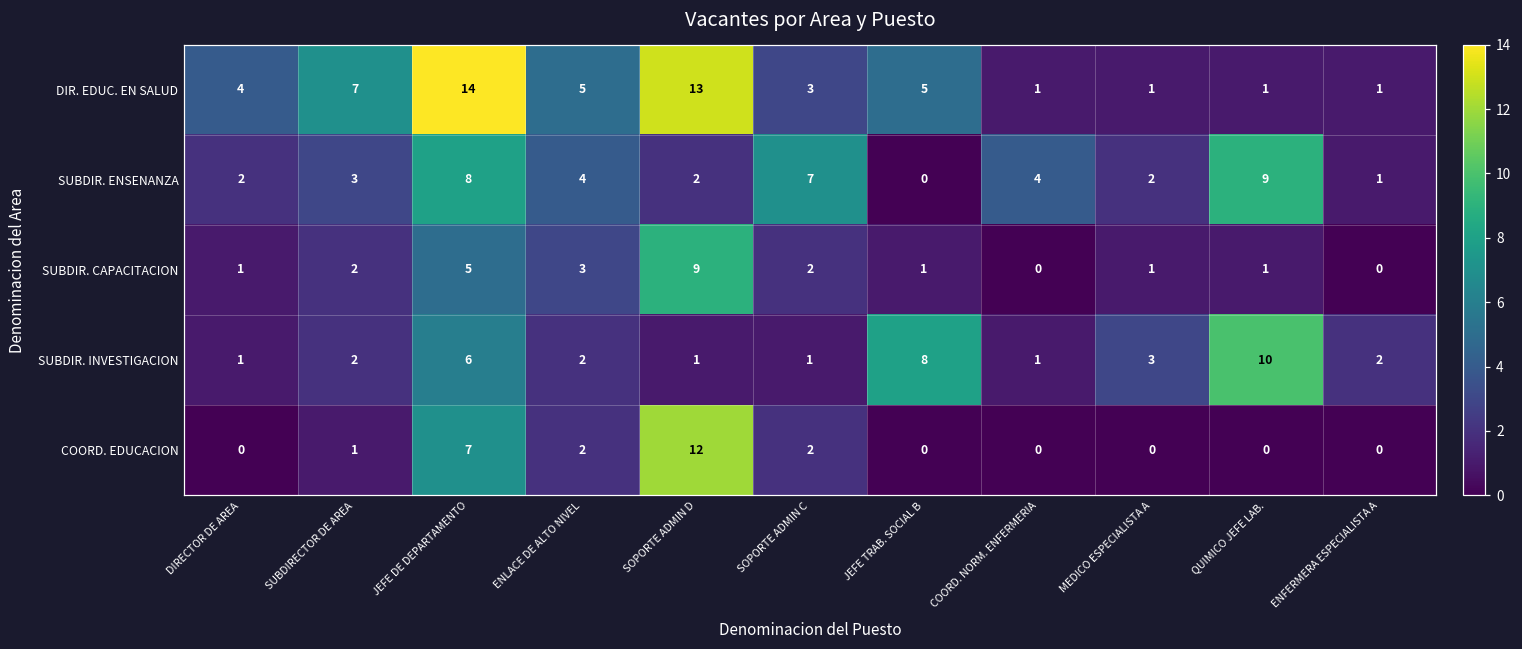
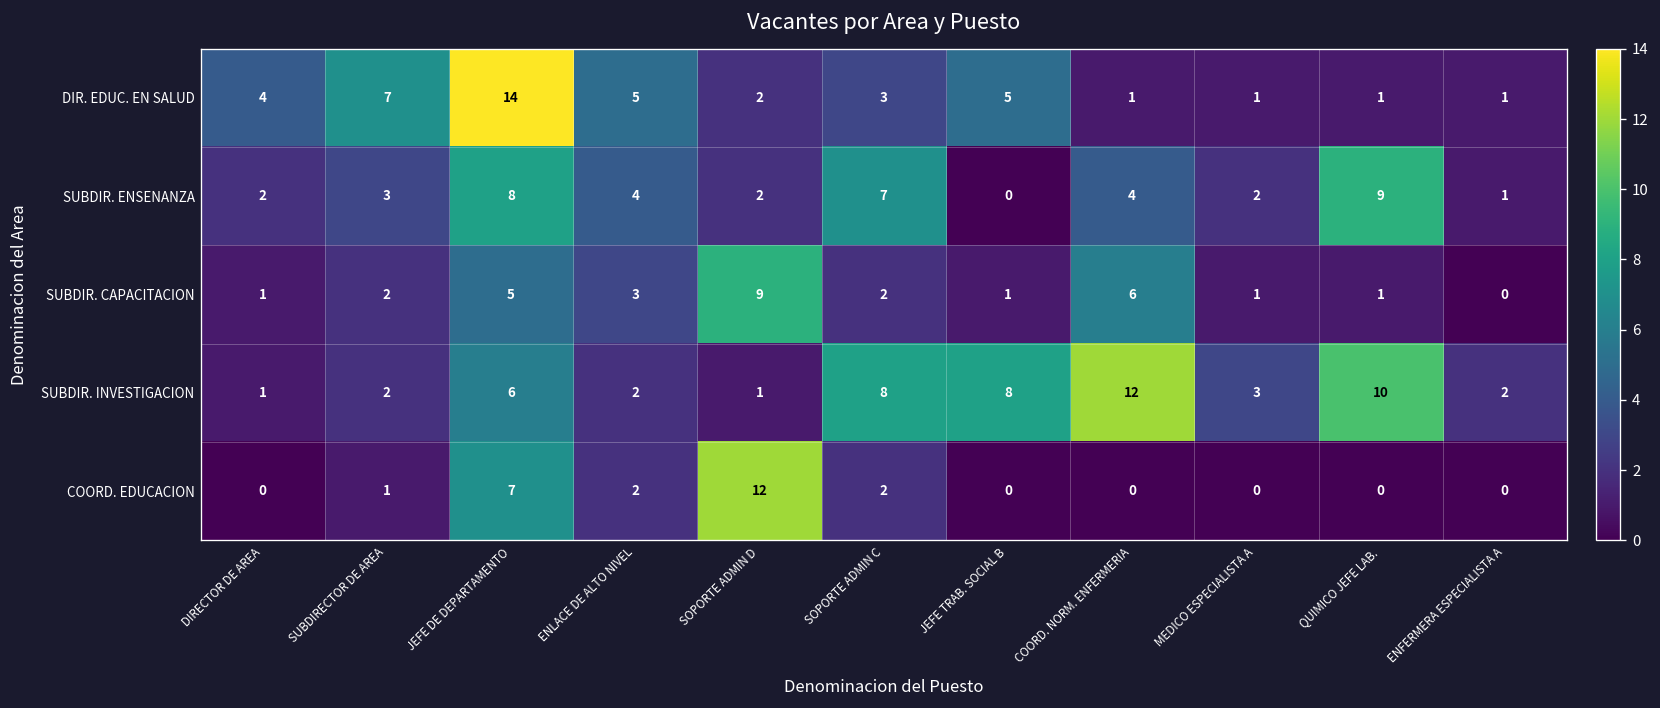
DIR. EDUC. EN SALUD, SOPORTE ADMIN D: 13 -> 2
SUBDIR. CAPACITACION, COORD. NORM. ENFERMERIA: 0 -> 6
SUBDIR. INVESTIGACION, SOPORTE ADMIN C: 1 -> 8
SUBDIR. INVESTIGACION, COORD. NORM. ENFERMERIA: 1 -> 12
